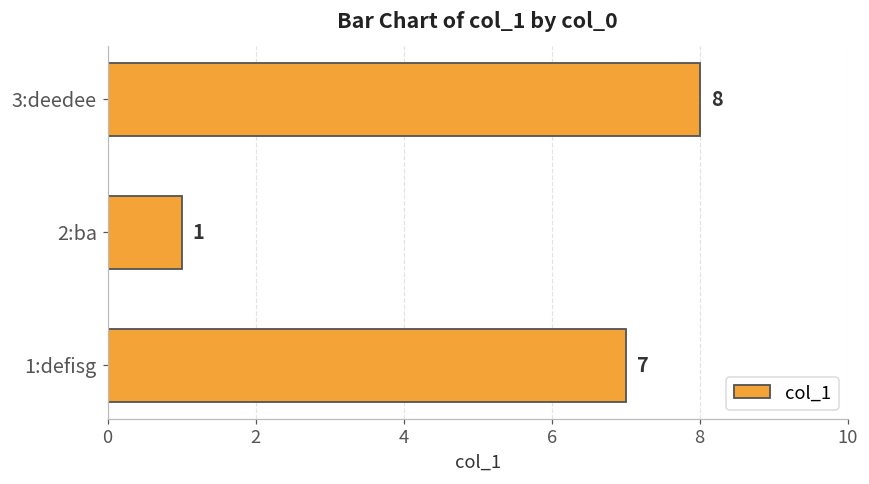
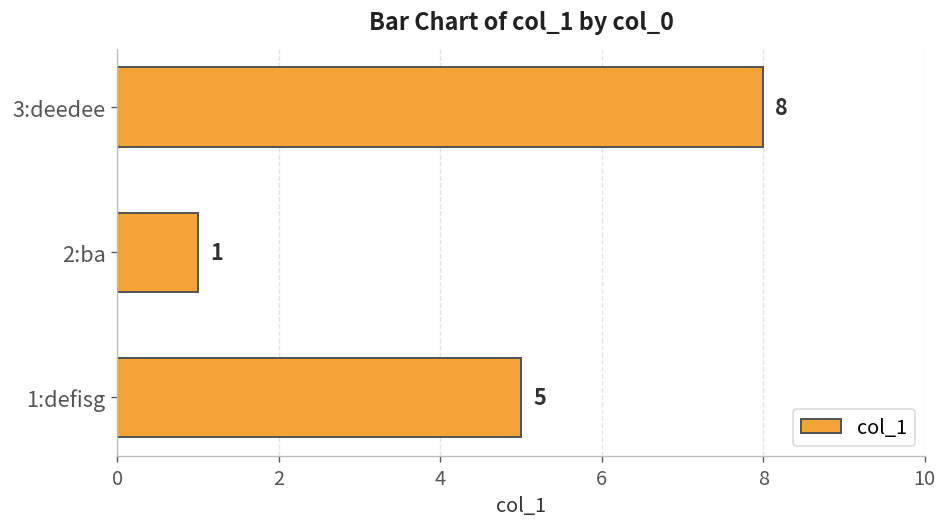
1:defisg: 7 -> 5
